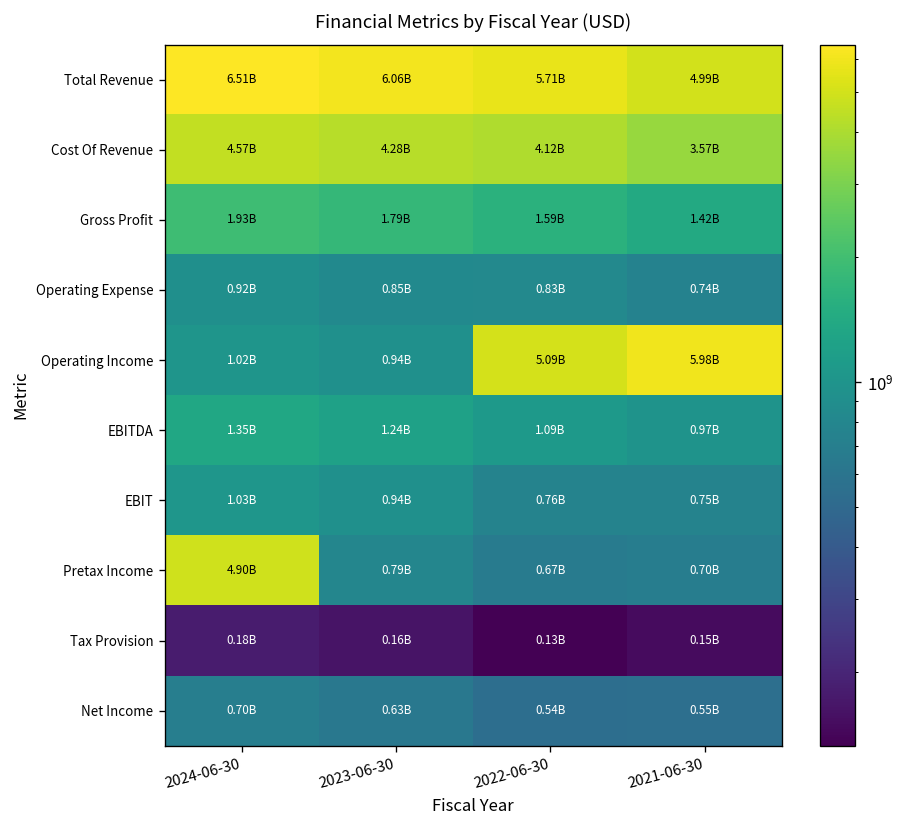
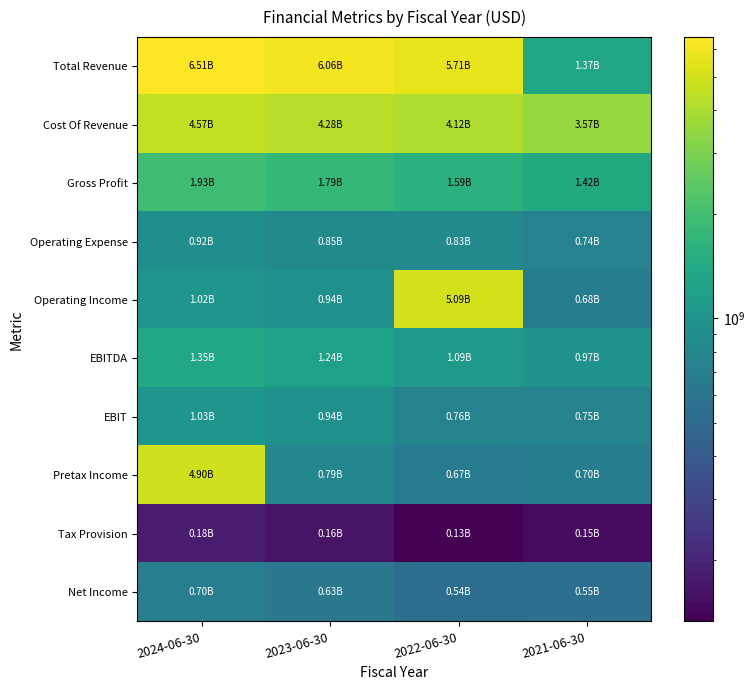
Total Revenue, 2021-06-30: 4.99B -> 1.37B
Operating Income, 2021-06-30: 5.98B -> 0.68B
